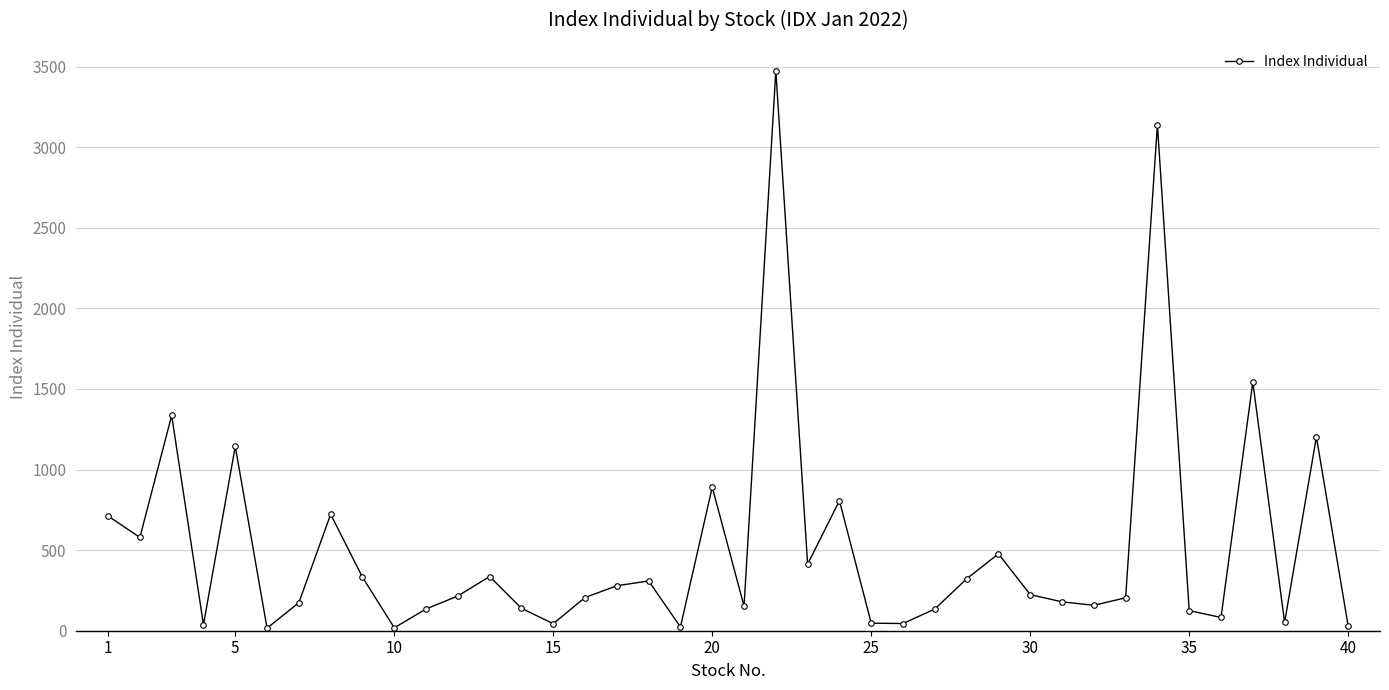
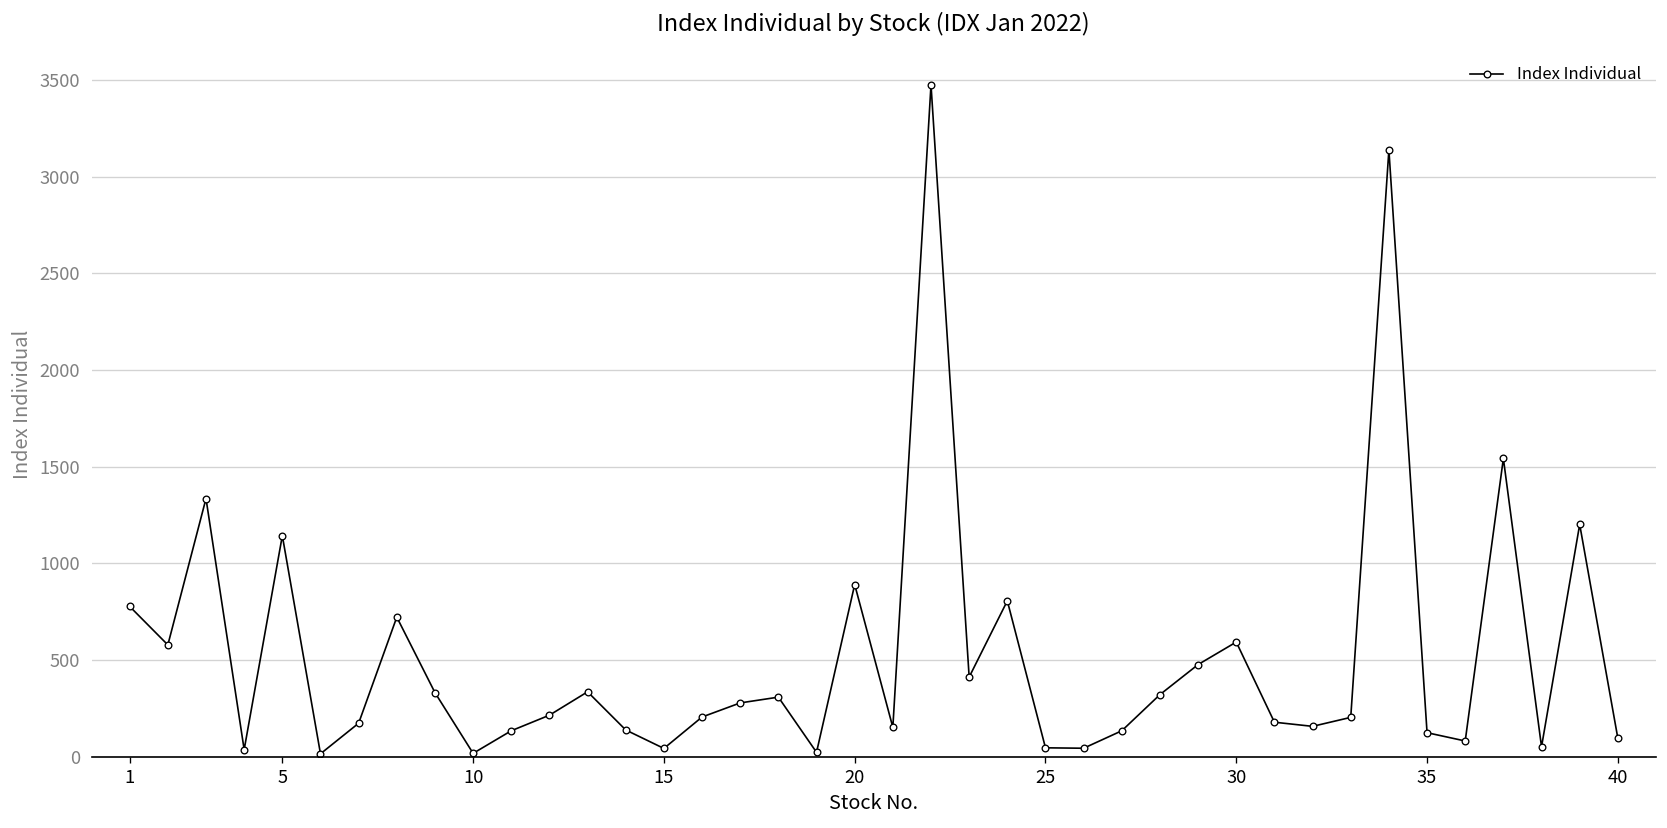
1: 710 -> 780
30: 220 -> 590
40: 30 -> 100
